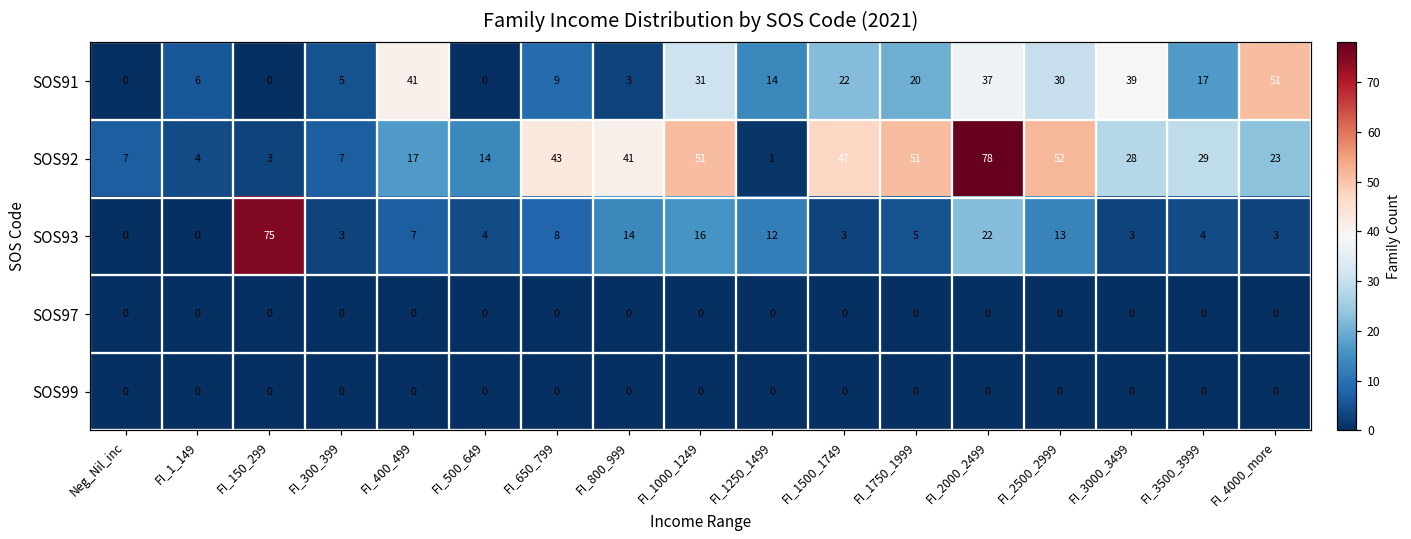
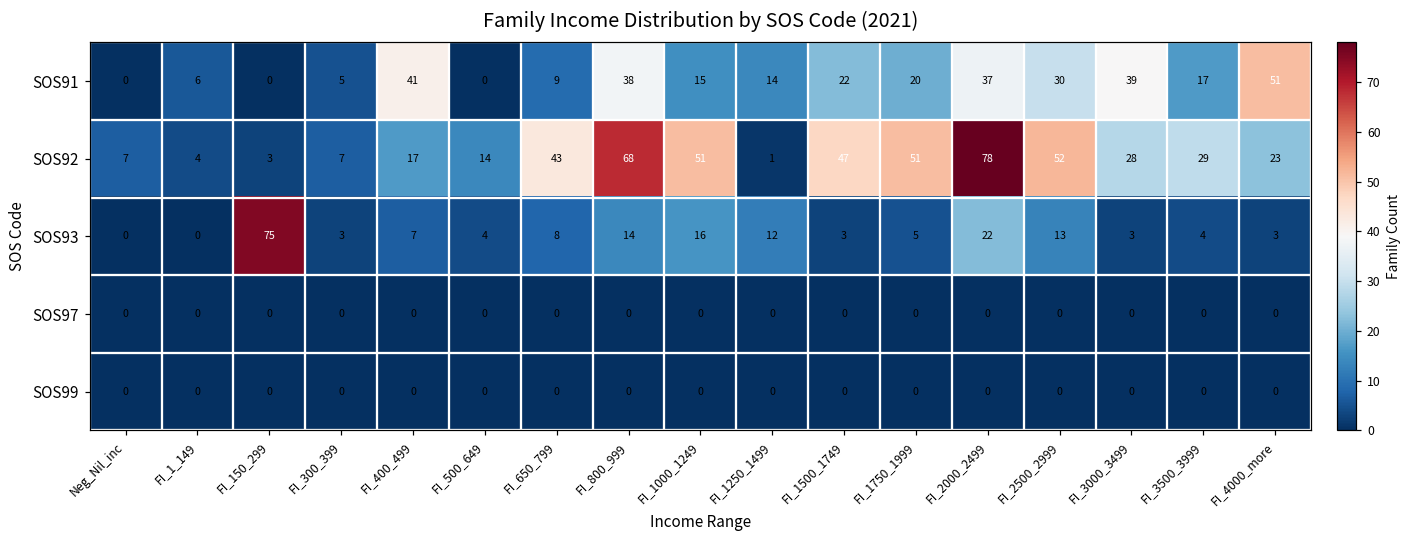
SOS91, FI_800_999: 3 -> 38
SOS91, FI_1000_1249: 31 -> 15
SOS92, FI_800_999: 41 -> 68
